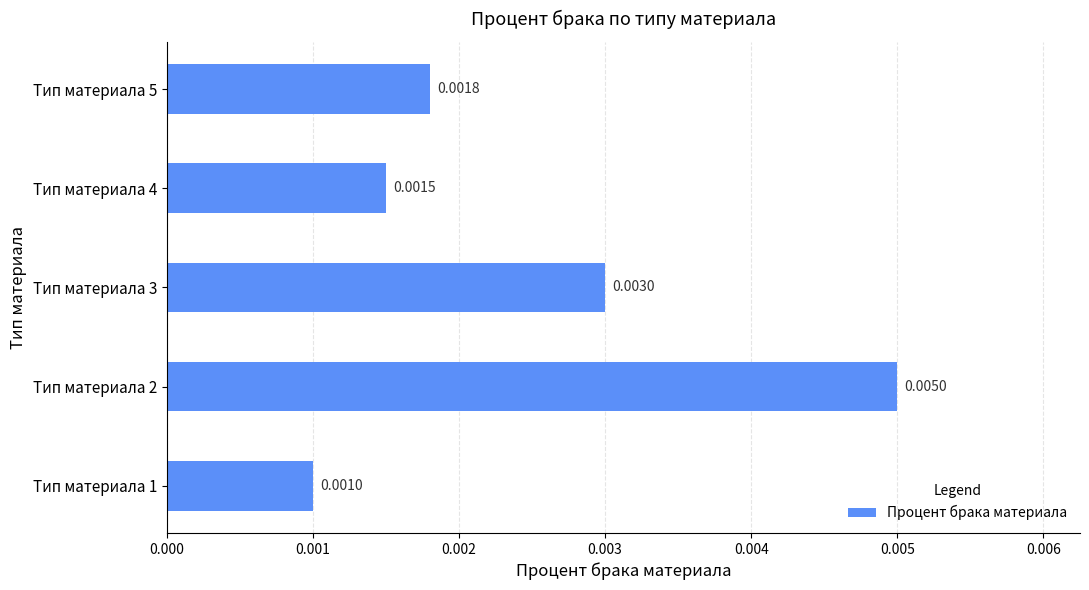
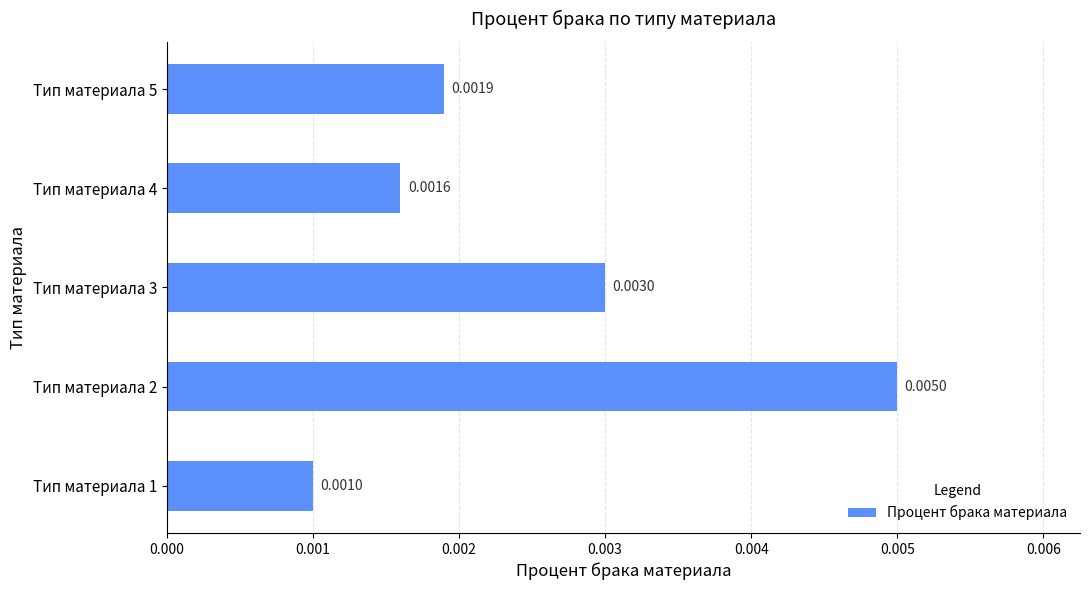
Тип материала 5: 0.0018 -> 0.0019
Тип материала 4: 0.0015 -> 0.0016
